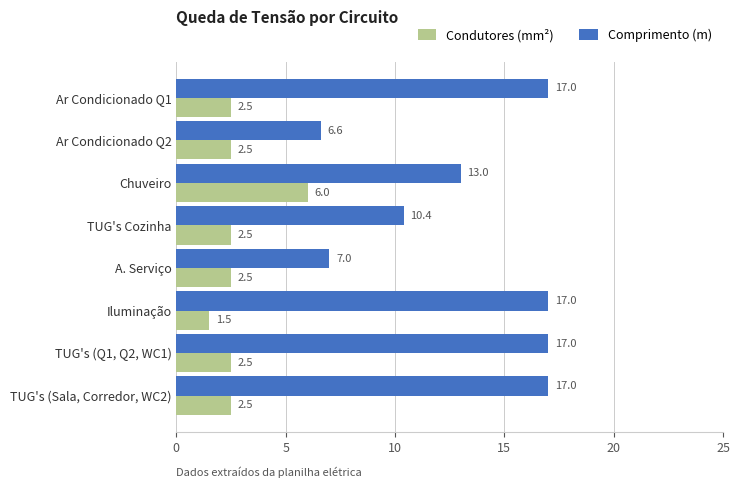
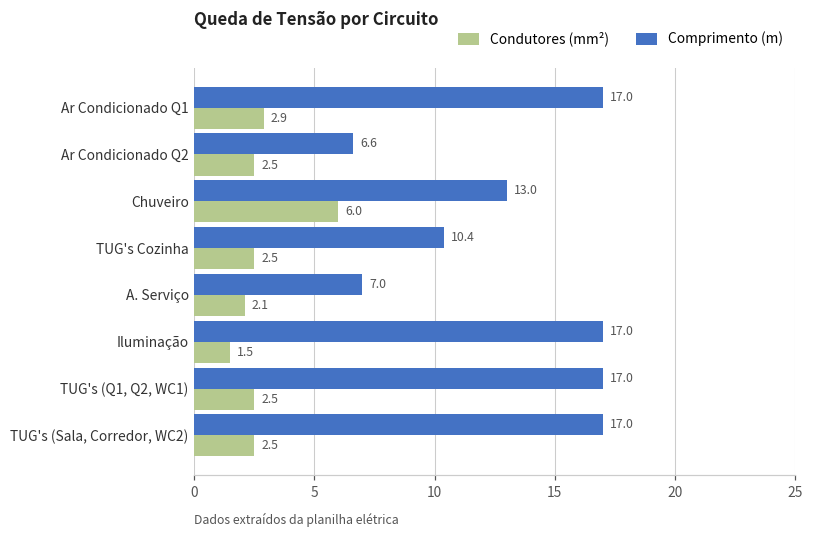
Condutores (mm²), Ar Condicionado Q1: 2.5 -> 2.9
Condutores (mm²), A. Serviço: 2.5 -> 2.1
